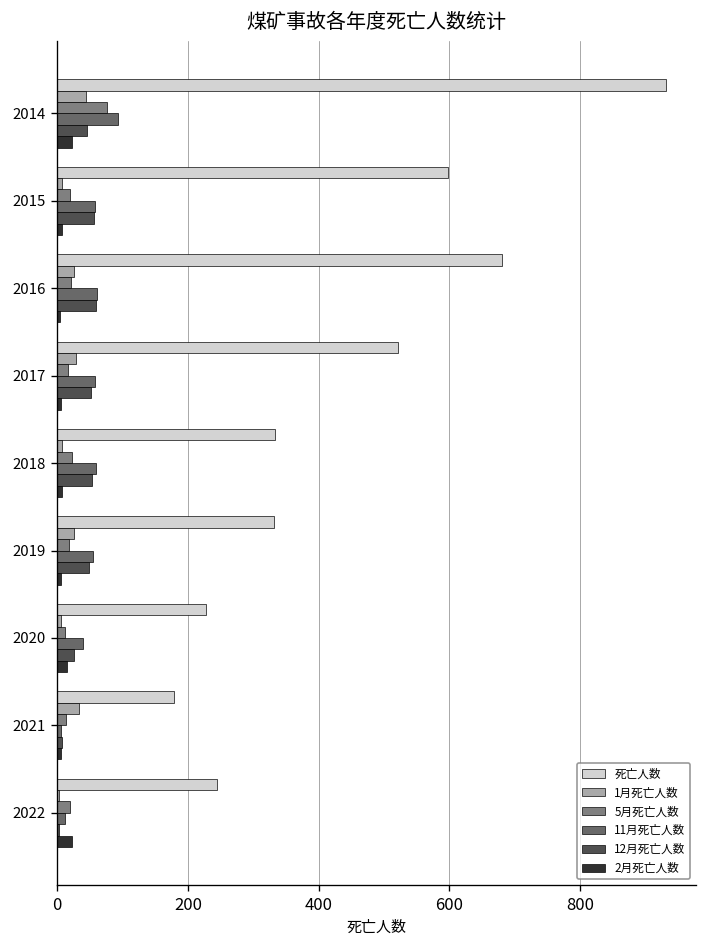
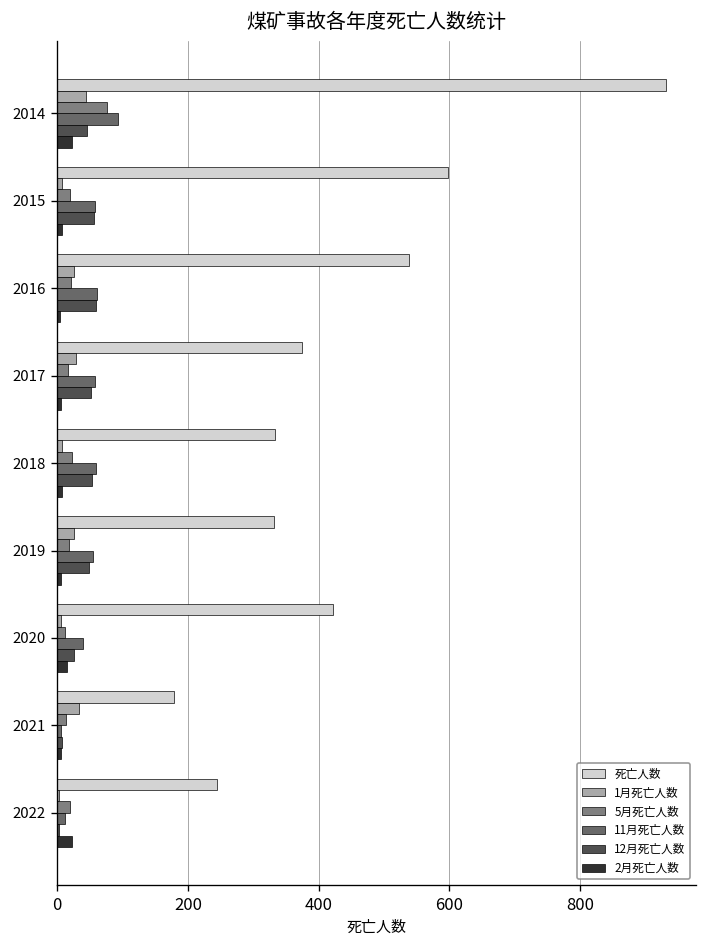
死亡人数, 2016: 680 -> 540
死亡人数, 2017: 520 -> 380
死亡人数, 2020: 230 -> 420
